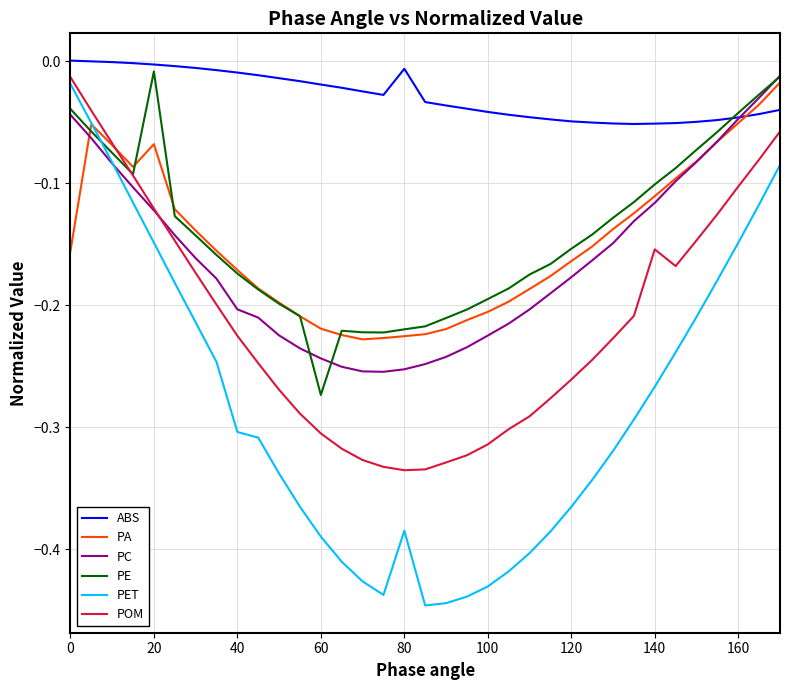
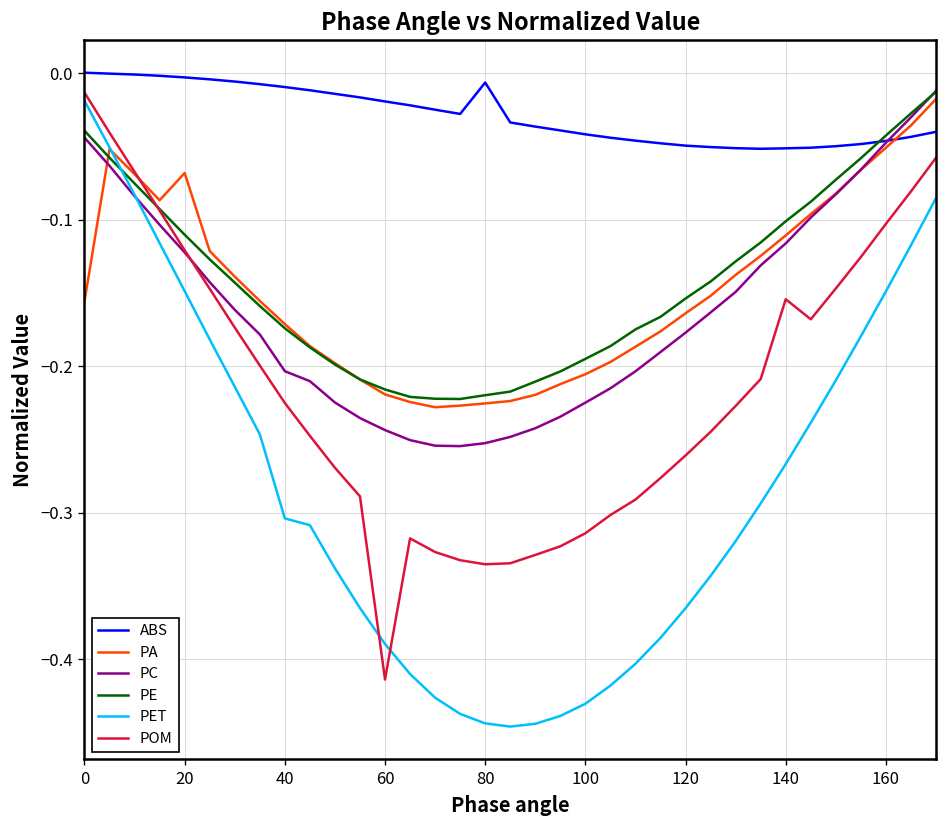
PE, 20: -0.008 -> -0.110
PE, 60: -0.274 -> -0.216
POM, 60: -0.305 -> -0.414
PET, 80: -0.385 -> -0.444
